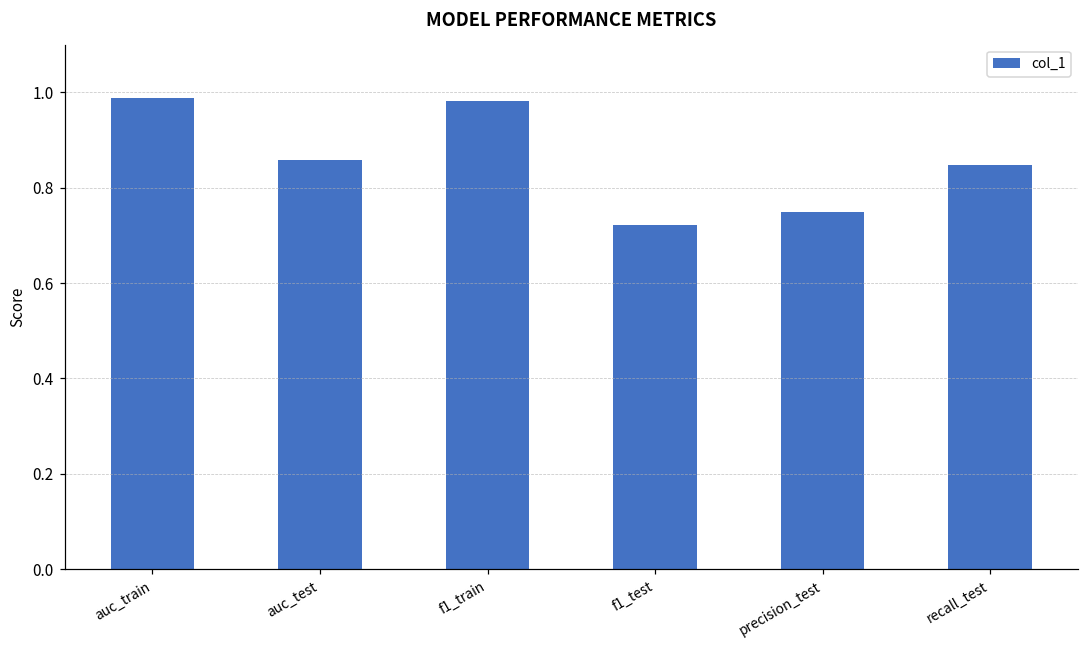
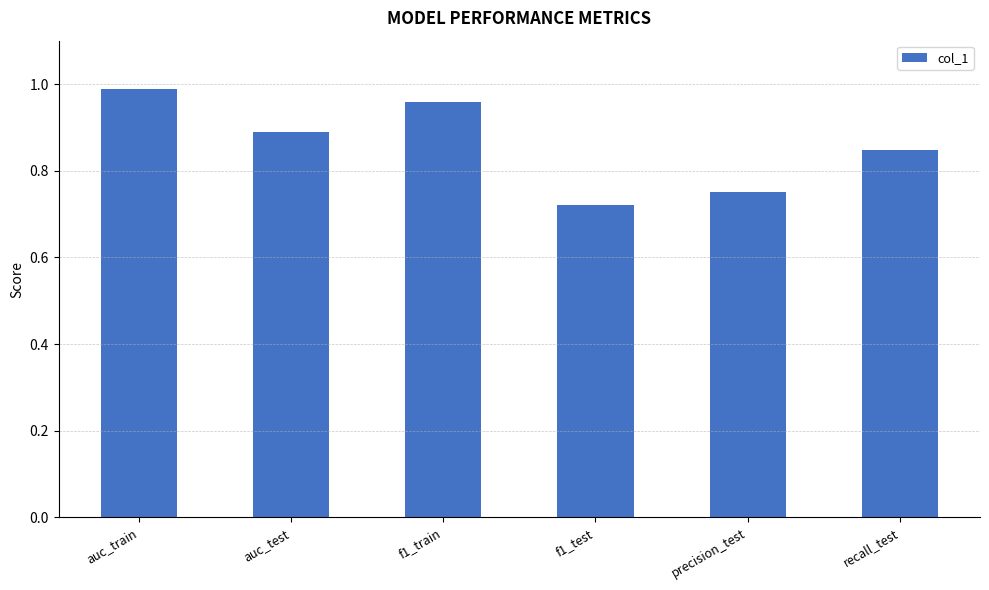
auc_test: 0.86 -> 0.89
f1_train: 0.98 -> 0.96
